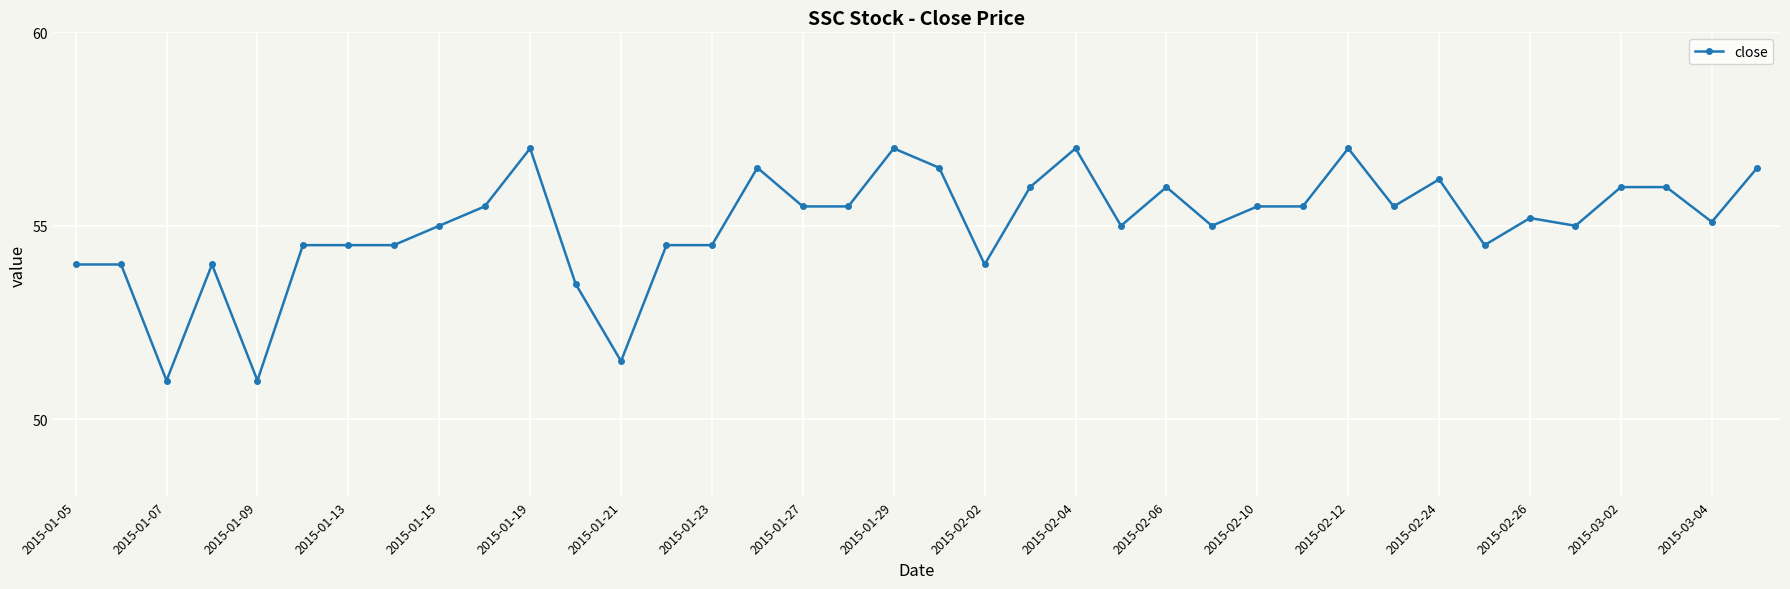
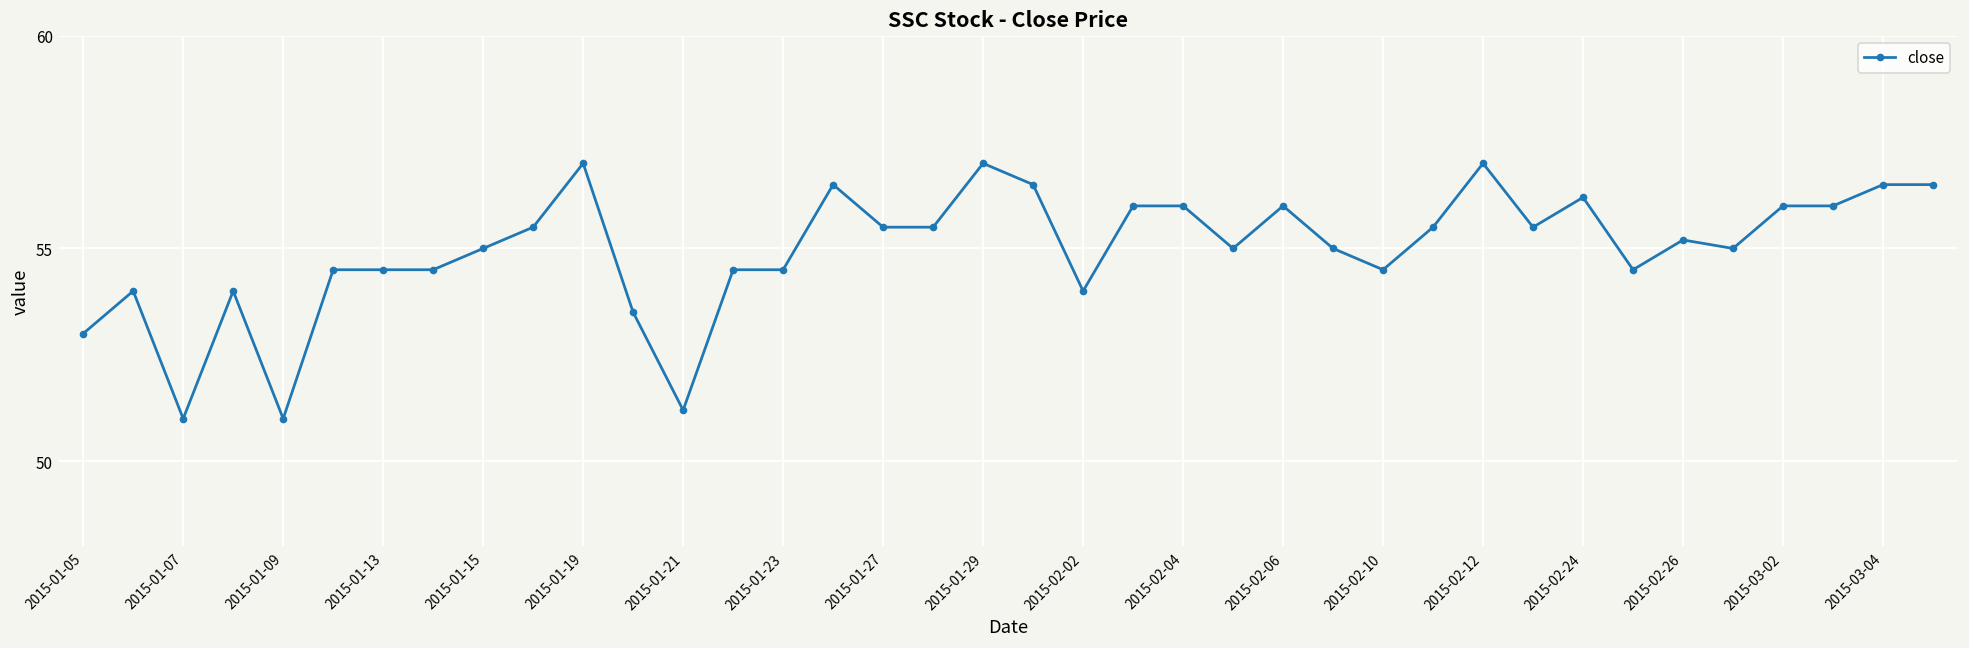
2015-01-05: 54 -> 53
2015-01-21: 51.5 -> 51.2
2015-02-04: 57 -> 56
2015-02-10: 55.5 -> 54.5
2015-03-04: 55.1 -> 56.5
